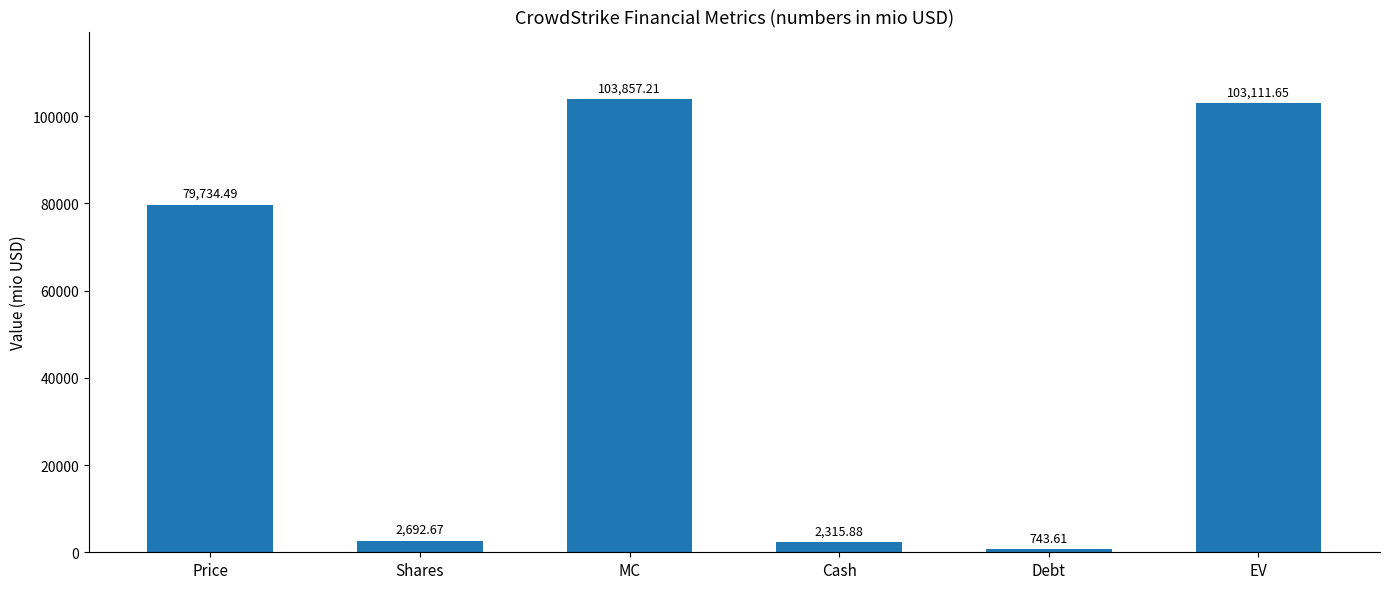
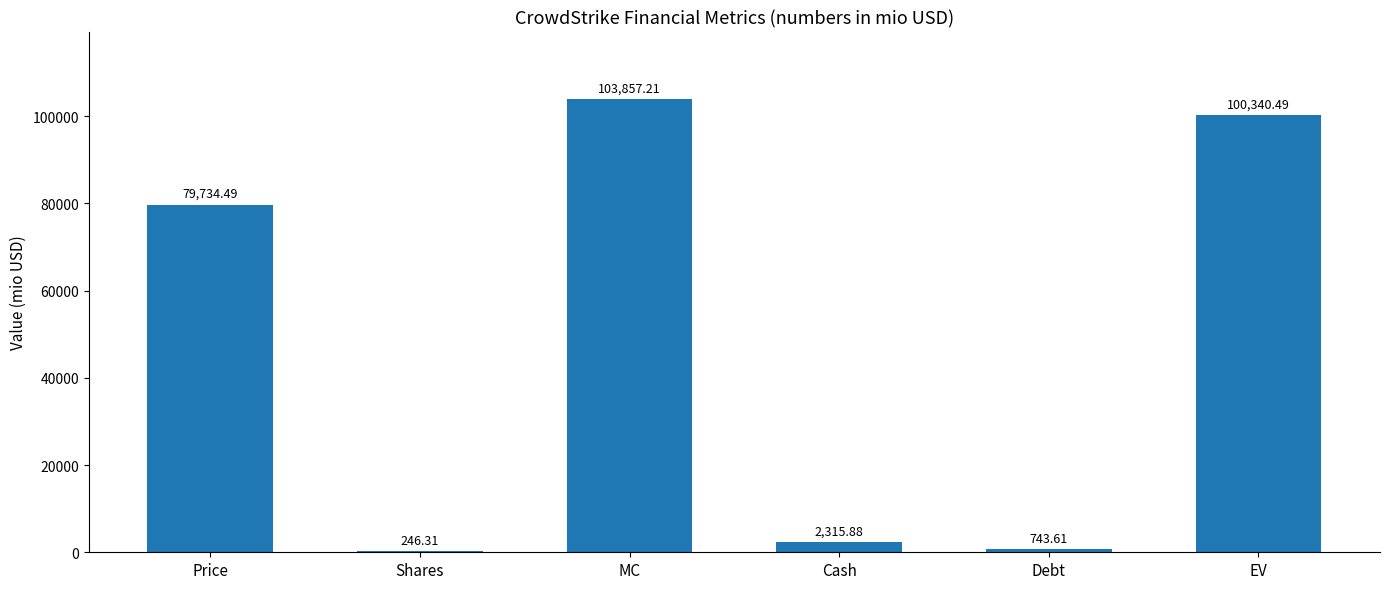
Shares: 2,692.67 -> 246.31
EV: 103,111.65 -> 100,340.49
